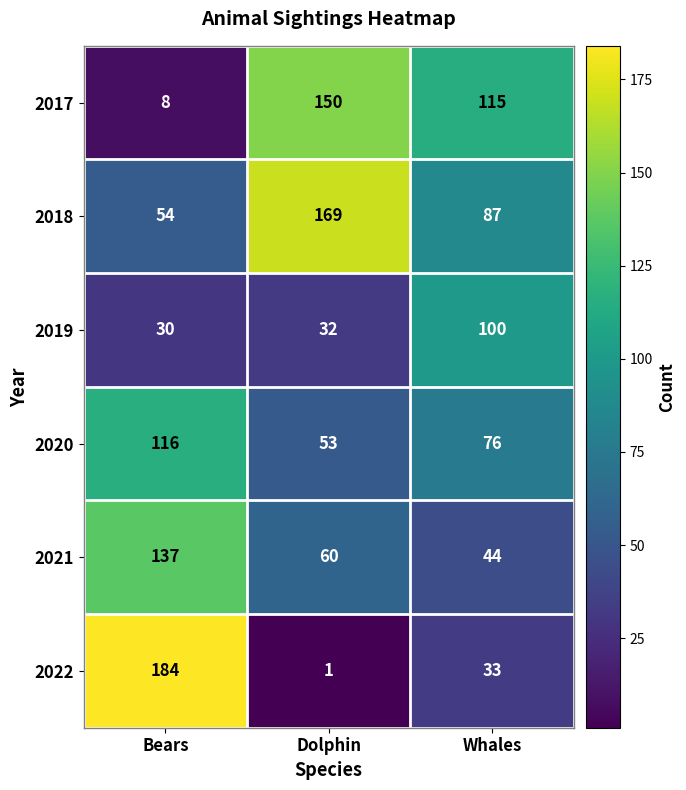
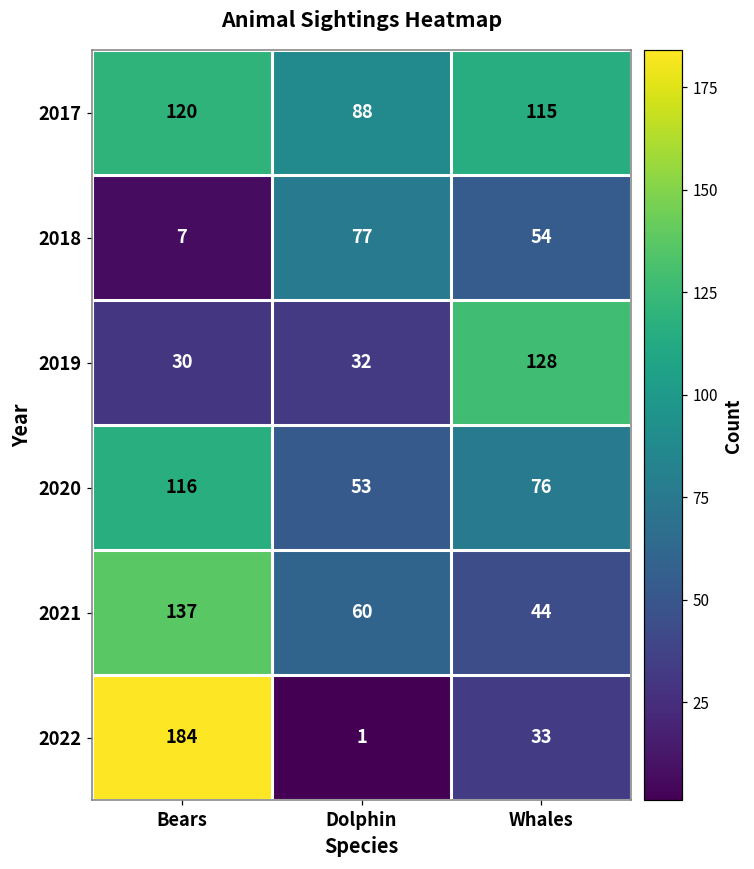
2017, Bears: 8 -> 120
2017, Dolphin: 150 -> 88
2018, Bears: 54 -> 7
2018, Dolphin: 169 -> 77
2018, Whales: 87 -> 54
2019, Whales: 100 -> 128
